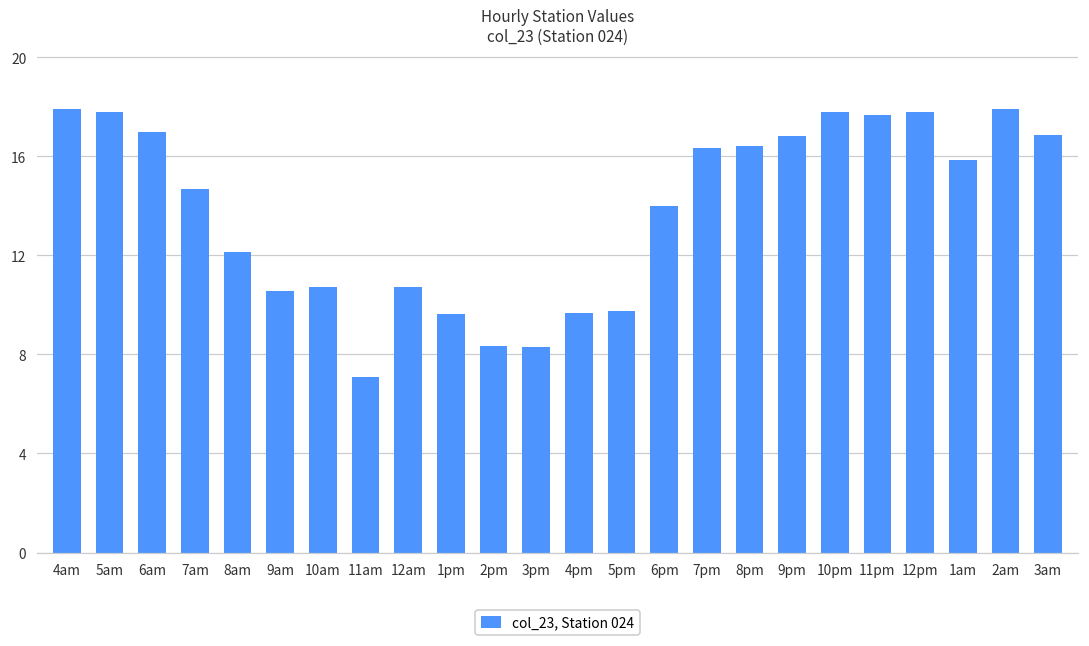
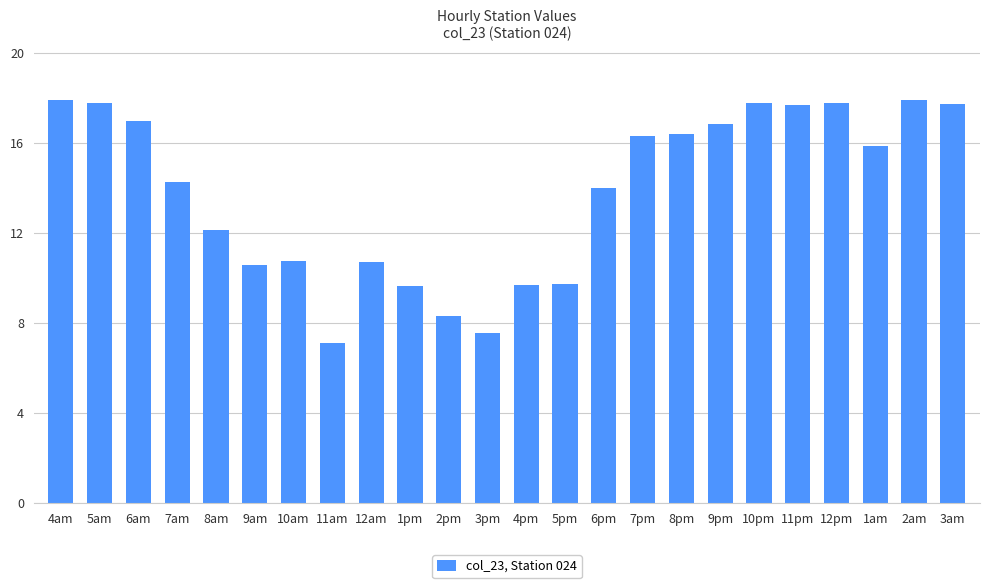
7am: 14.7 -> 14.3
3pm: 8.3 -> 7.6
3am: 16.9 -> 17.7
